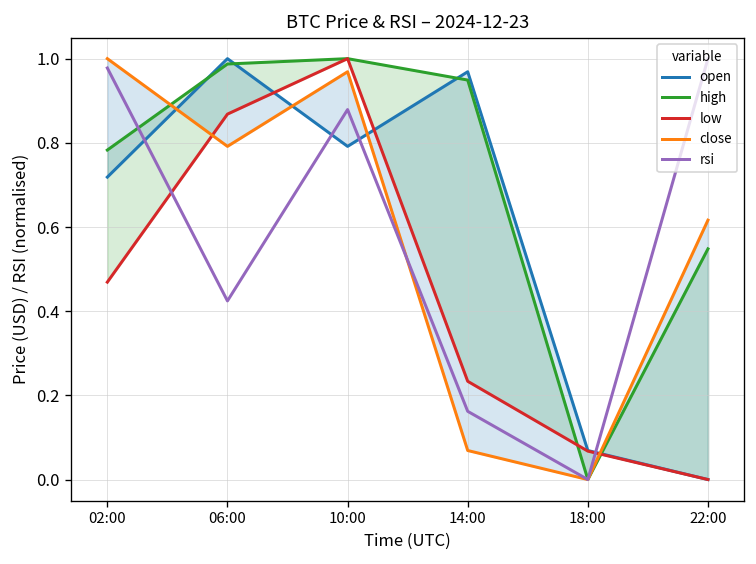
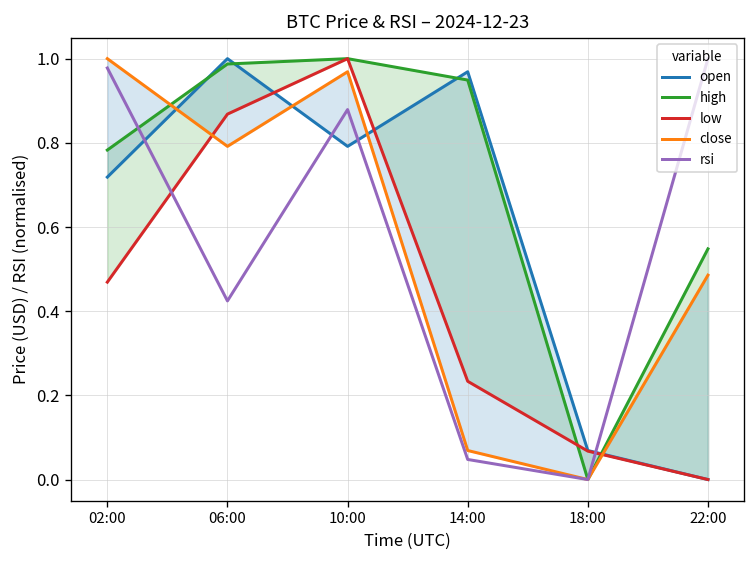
rsi, 14:00: 0.16 -> 0.05
close, 22:00: 0.62 -> 0.49
